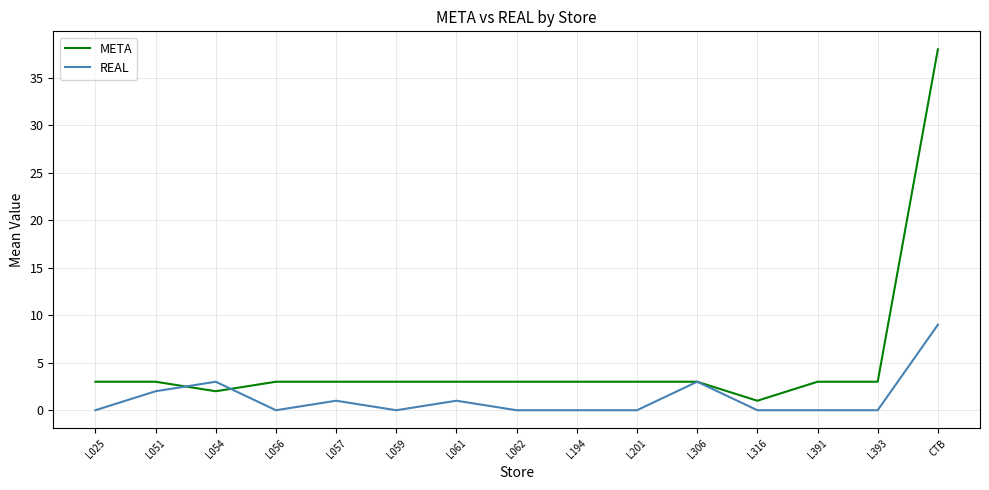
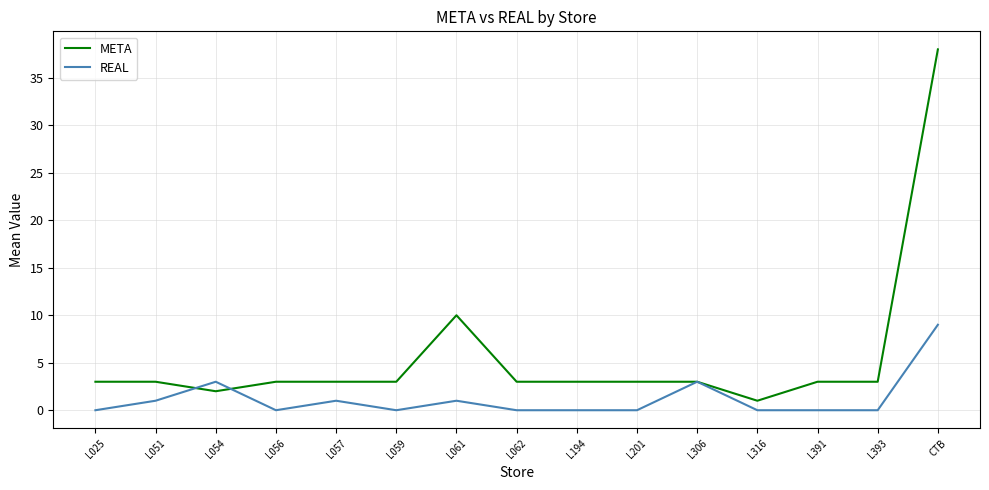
REAL, L051: 2 -> 1
META, L061: 3 -> 10
